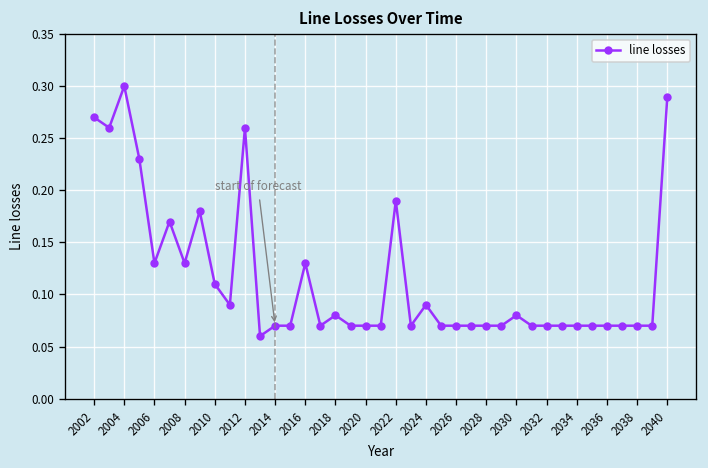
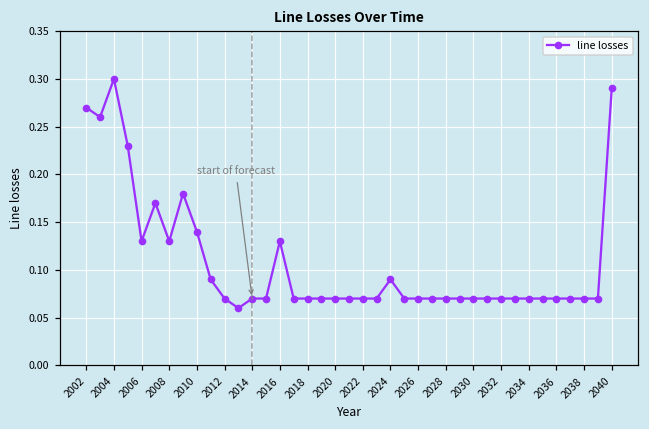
2010: 0.11 -> 0.14
2012: 0.26 -> 0.07
2018: 0.08 -> 0.07
2022: 0.19 -> 0.07
2030: 0.08 -> 0.07
